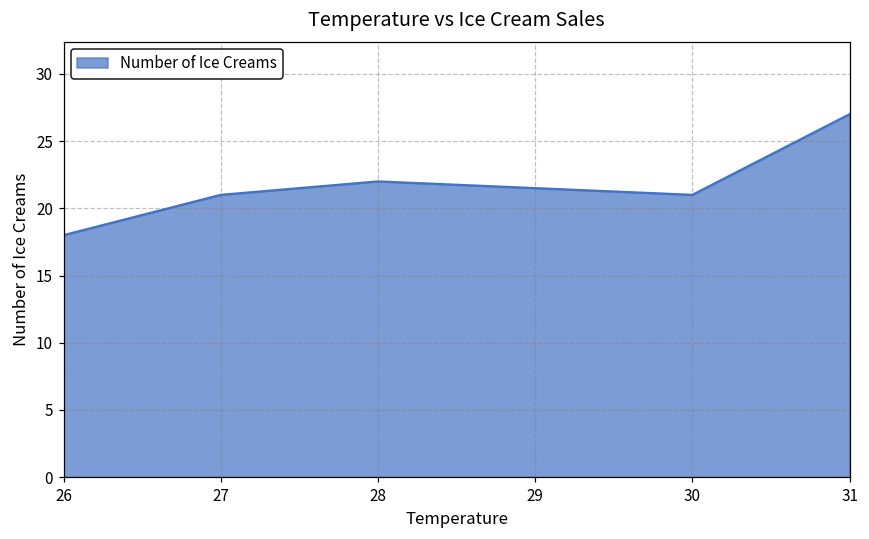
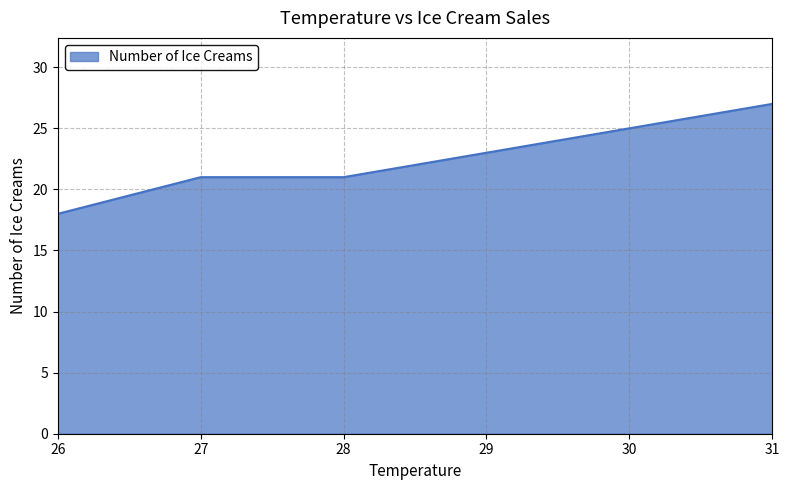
28: 22 -> 21
30: 21 -> 25
